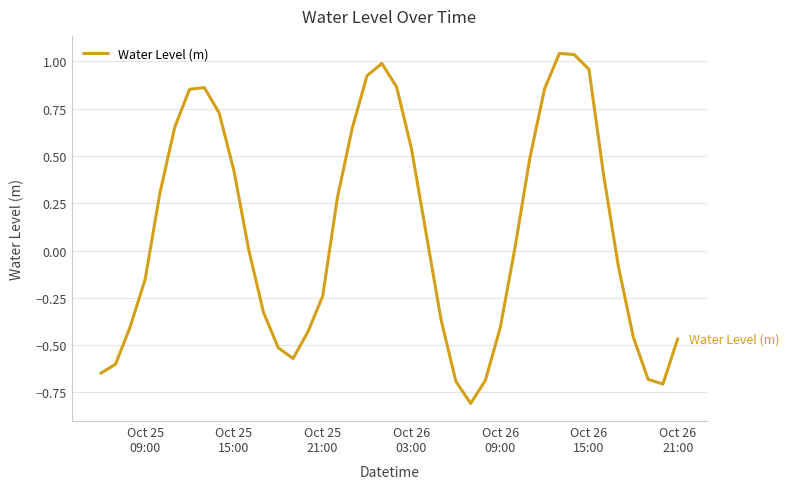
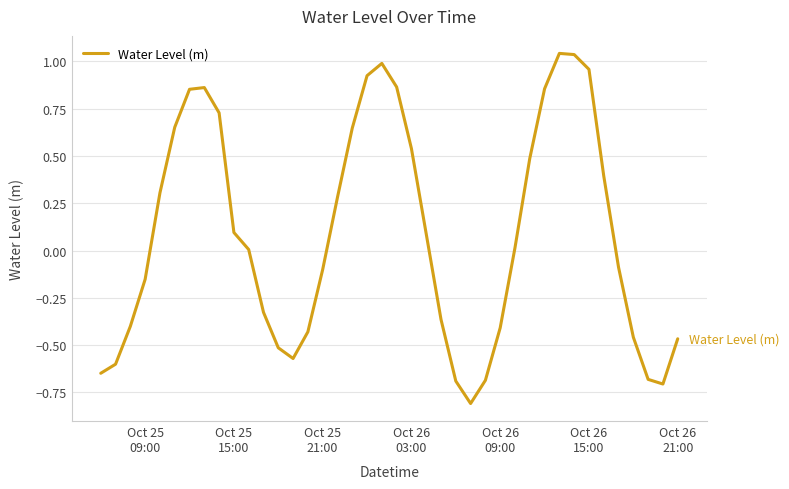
Oct 25 15:00: 0.42 -> 0.10
Oct 25 21:00: -0.24 -> -0.10
